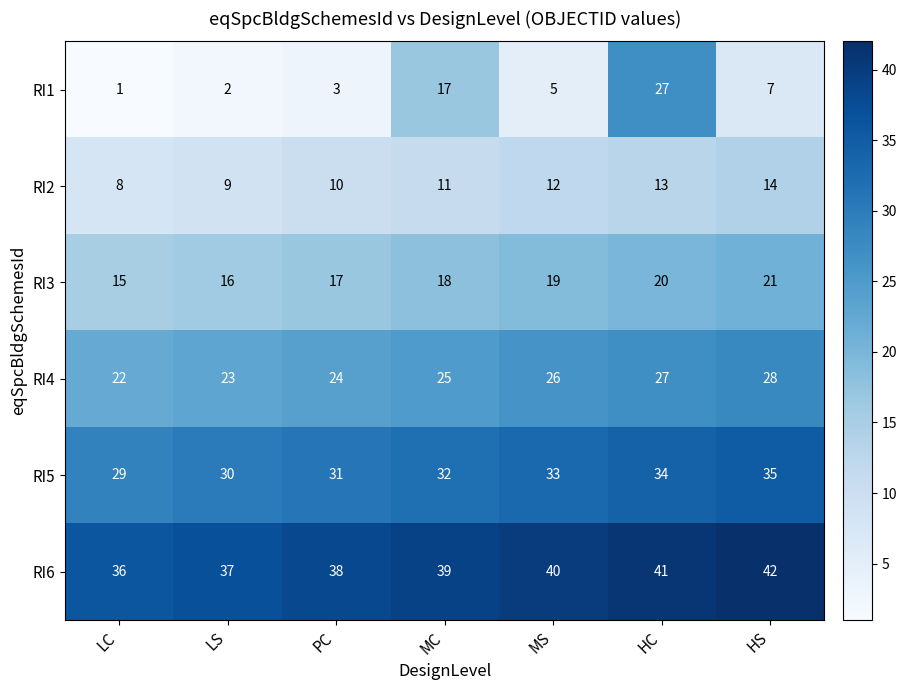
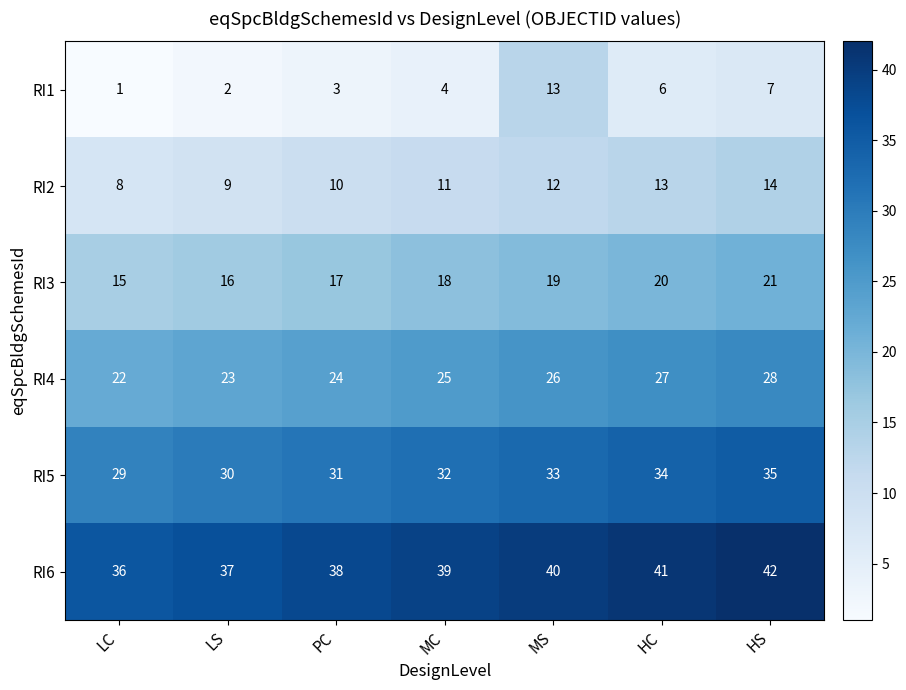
RI1, MC: 17 -> 4
RI1, MS: 5 -> 13
RI1, HC: 27 -> 6
